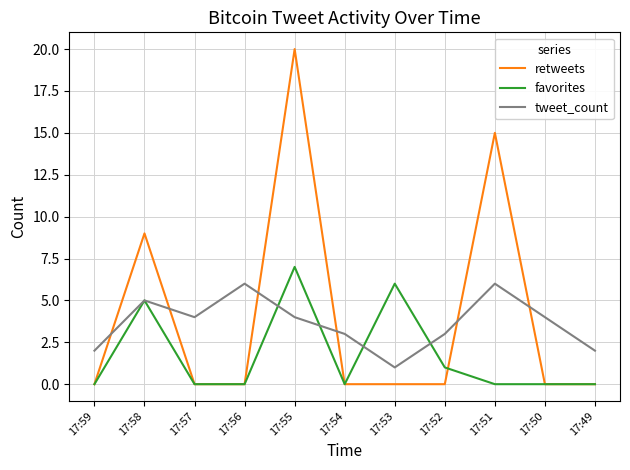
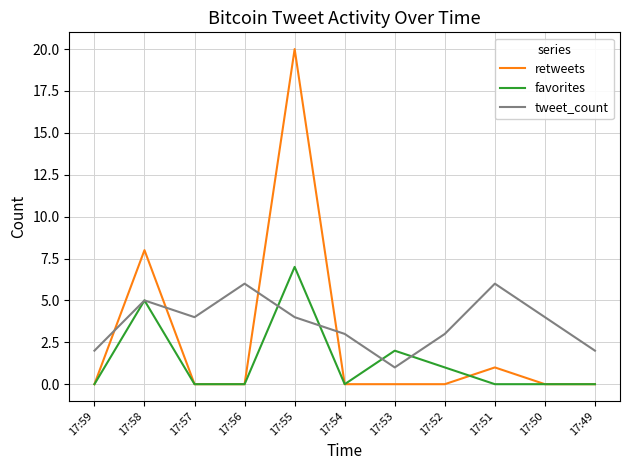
retweets, 17:58: 9 -> 8
favorites, 17:53: 6 -> 2
retweets, 17:51: 15 -> 1
